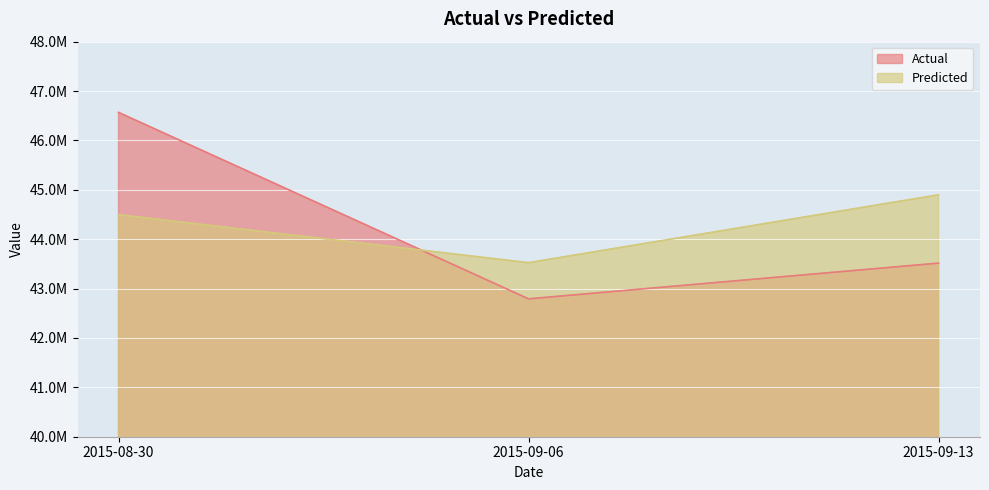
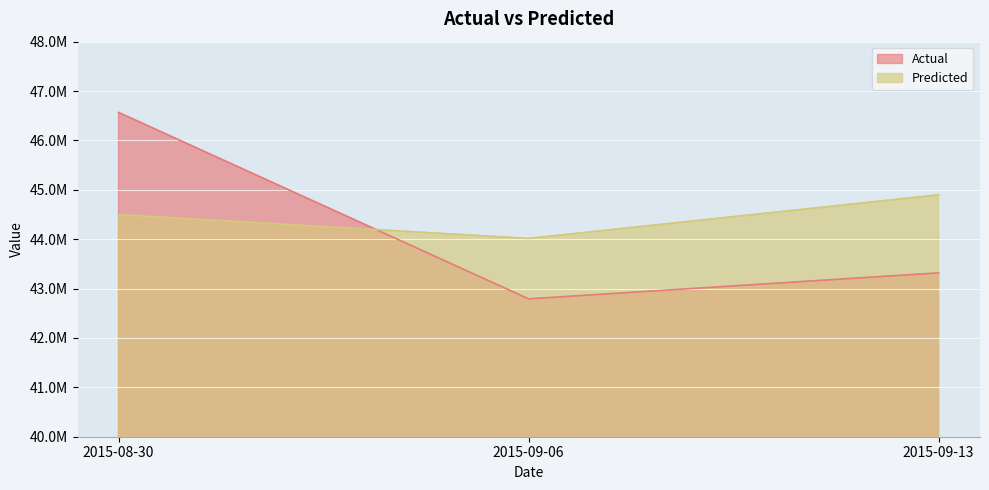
Predicted, 2015-09-06: 43500000 -> 44000000
Actual, 2015-09-13: 43500000 -> 43300000
